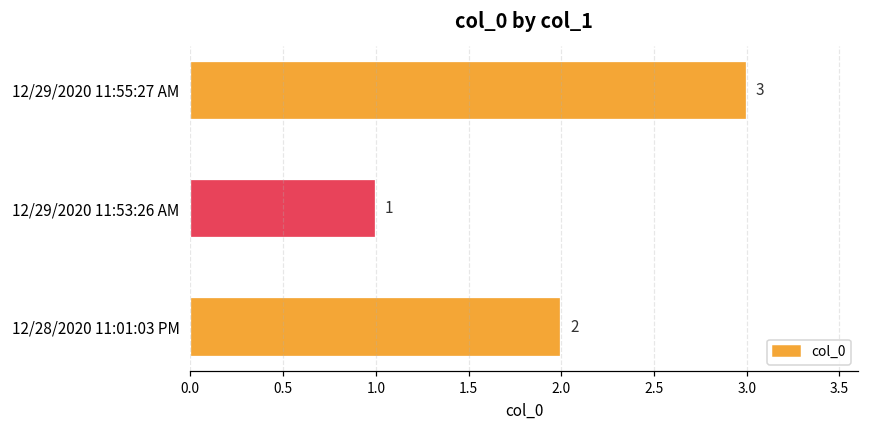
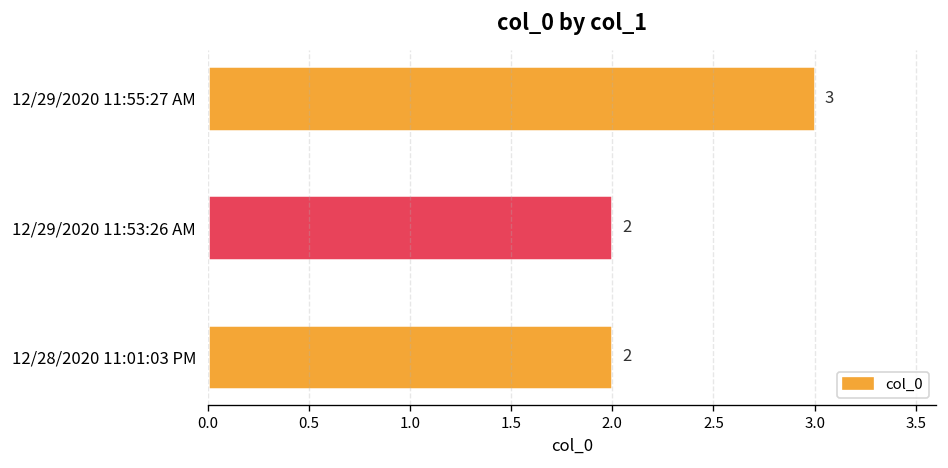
12/29/2020 11:53:26 AM: 1 -> 2
